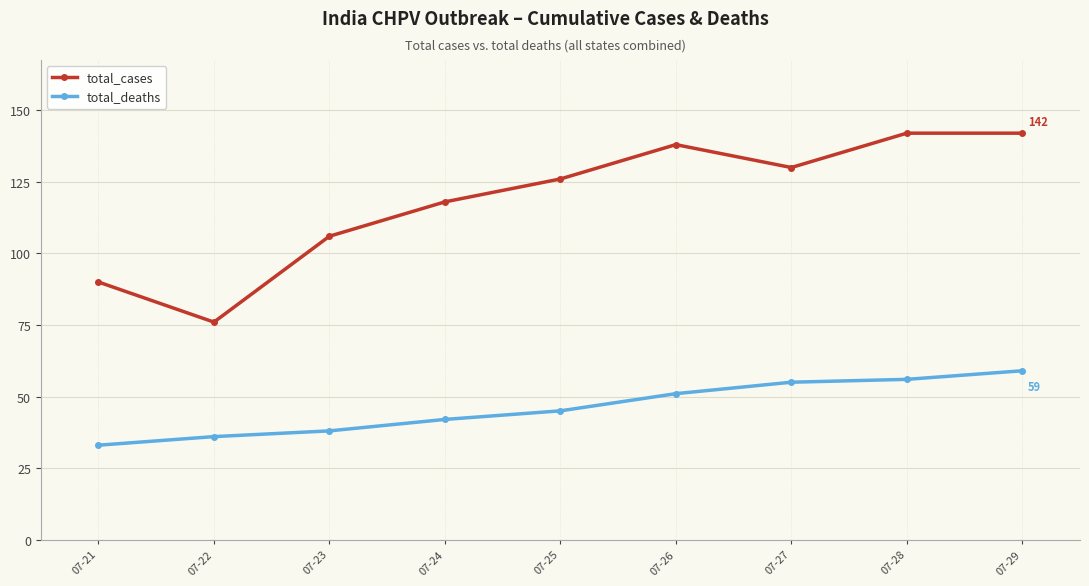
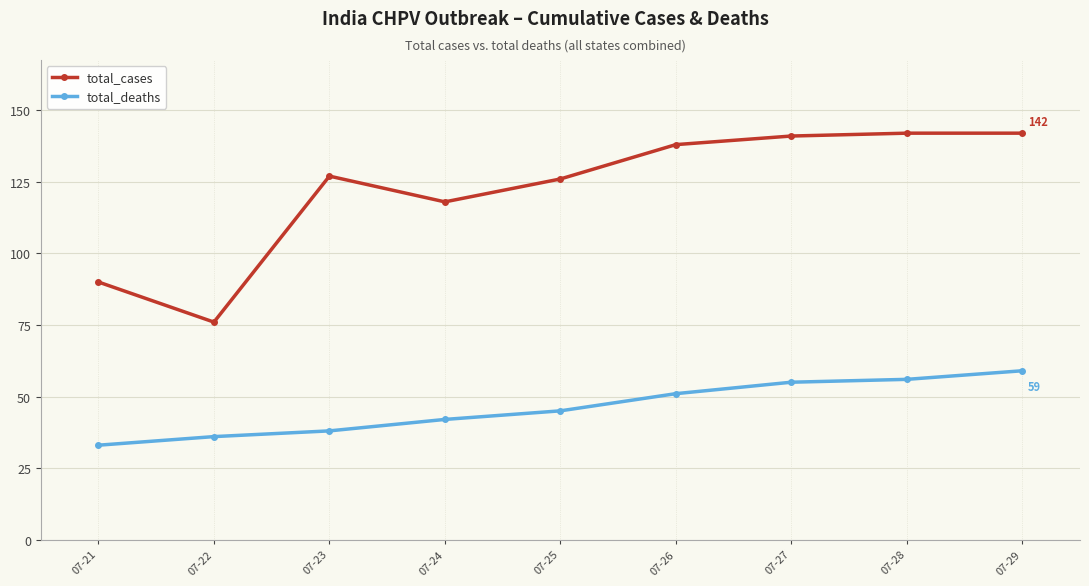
total_cases, 07-23: 106 -> 127
total_cases, 07-27: 130 -> 141
